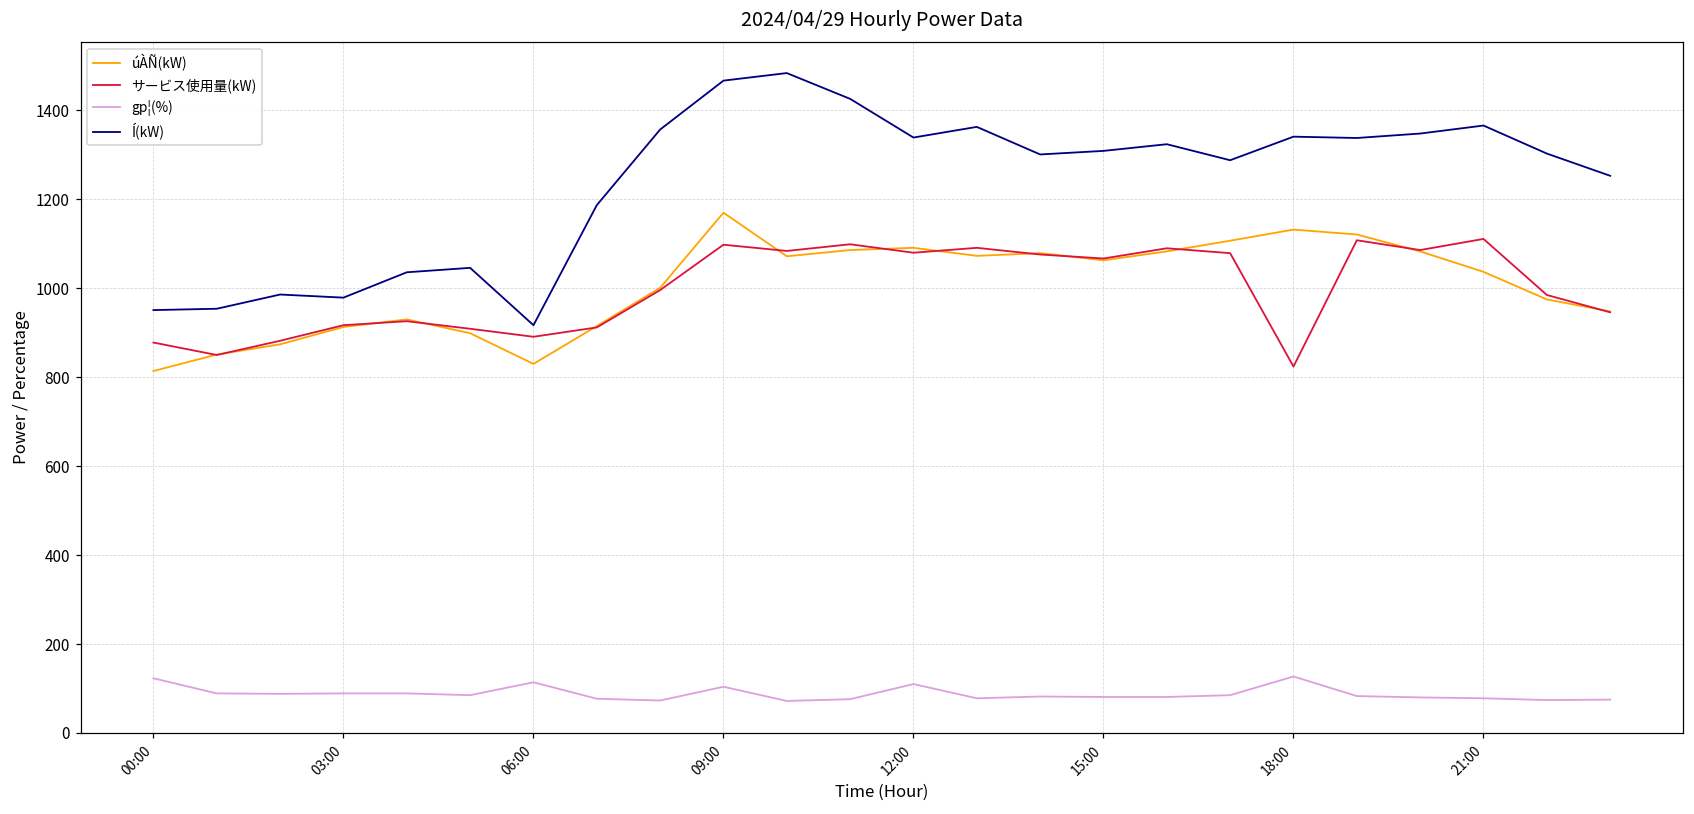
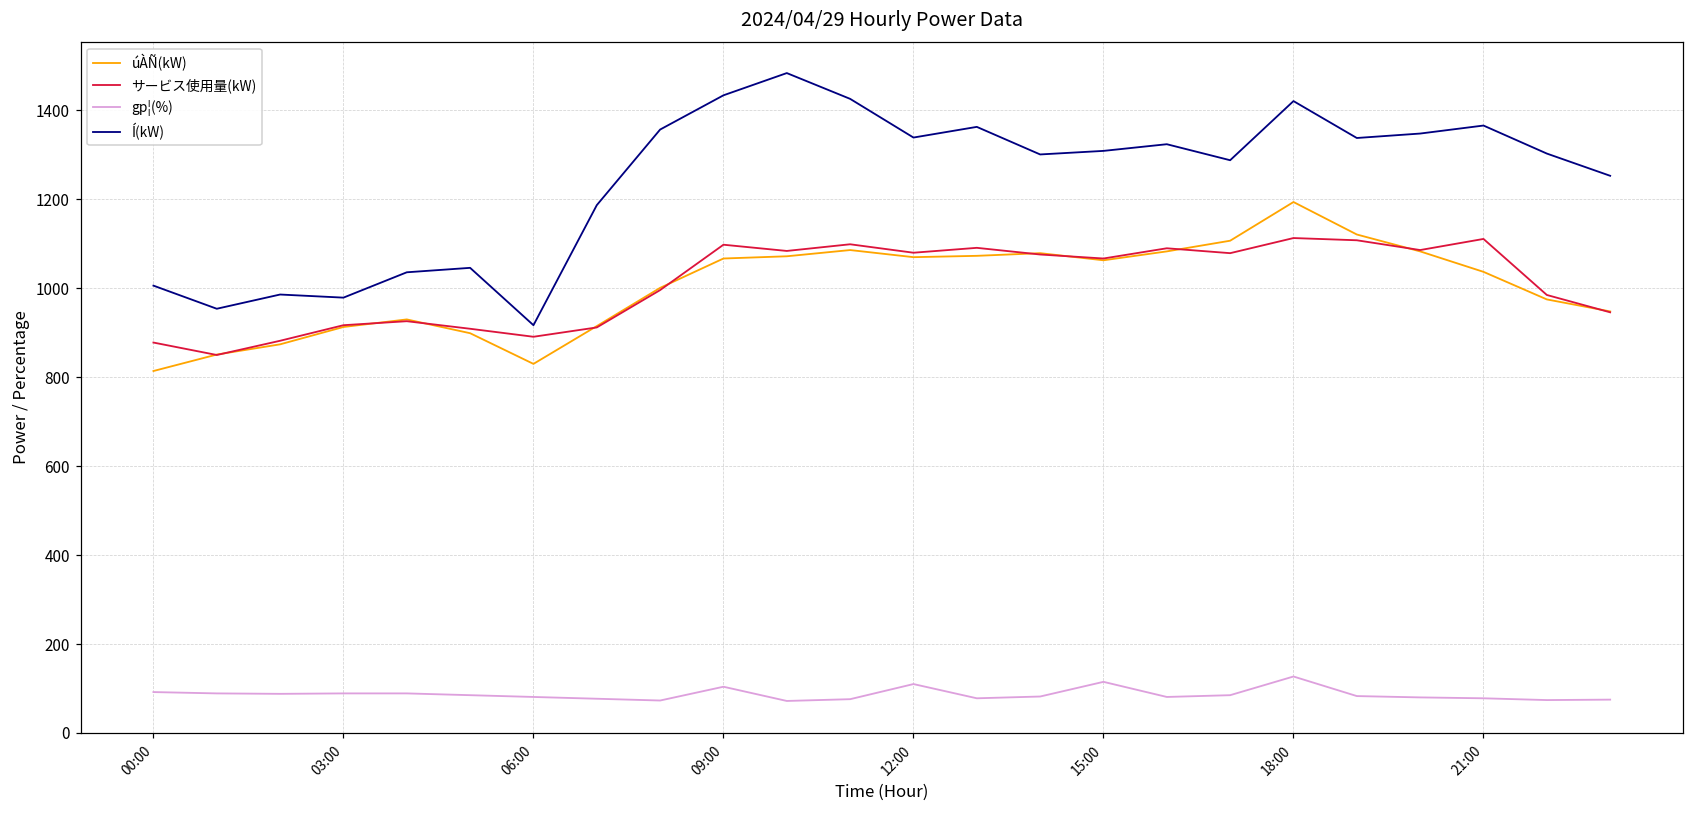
gp¦(%), 00:00: 120 -> 90
Í(kW), 00:00: 950 -> 1010
gp¦(%), 06:00: 110 -> 80
úÀÑ(kW), 09:00: 1170 -> 1070
Í(kW), 09:00: 1470 -> 1430
úÀÑ(kW), 12:00: 1090 -> 1070
gp¦(%), 15:00: 80 -> 120
úÀÑ(kW), 18:00: 1130 -> 1190
サービス使用量(kW), 18:00: 820 -> 1110
Í(kW), 18:00: 1340 -> 1420
